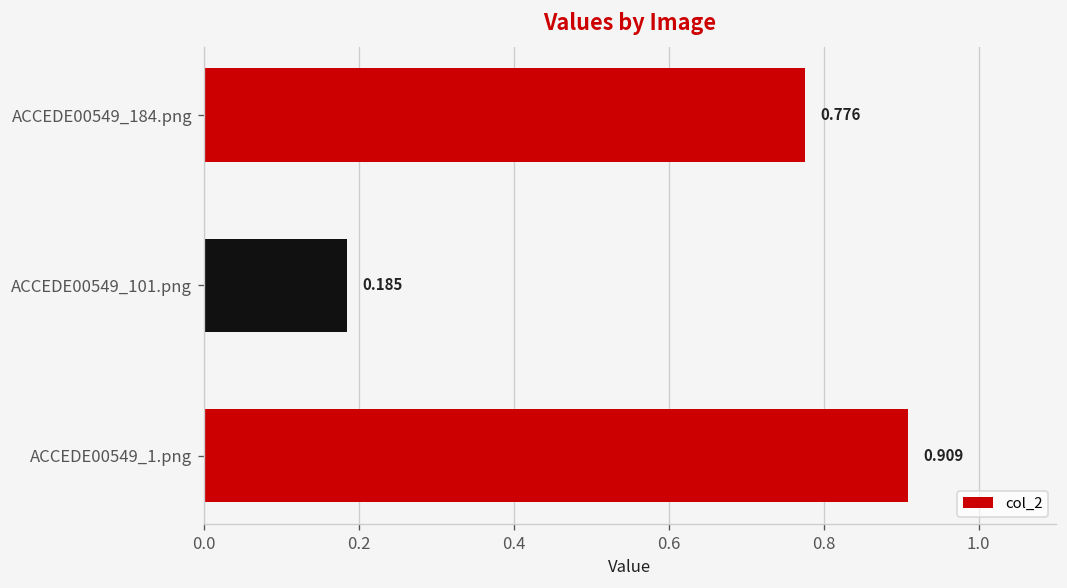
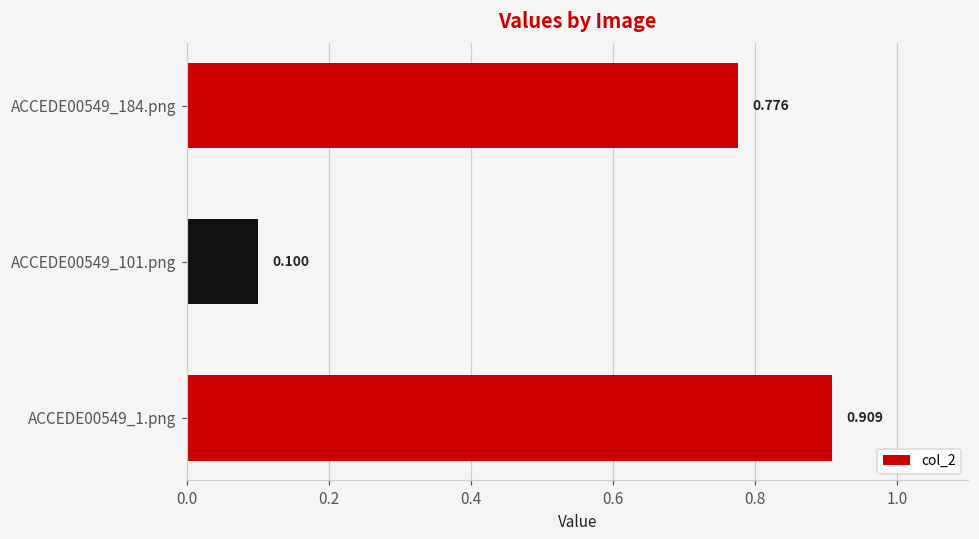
ACCEDE00549_101.png: 0.185 -> 0.100
